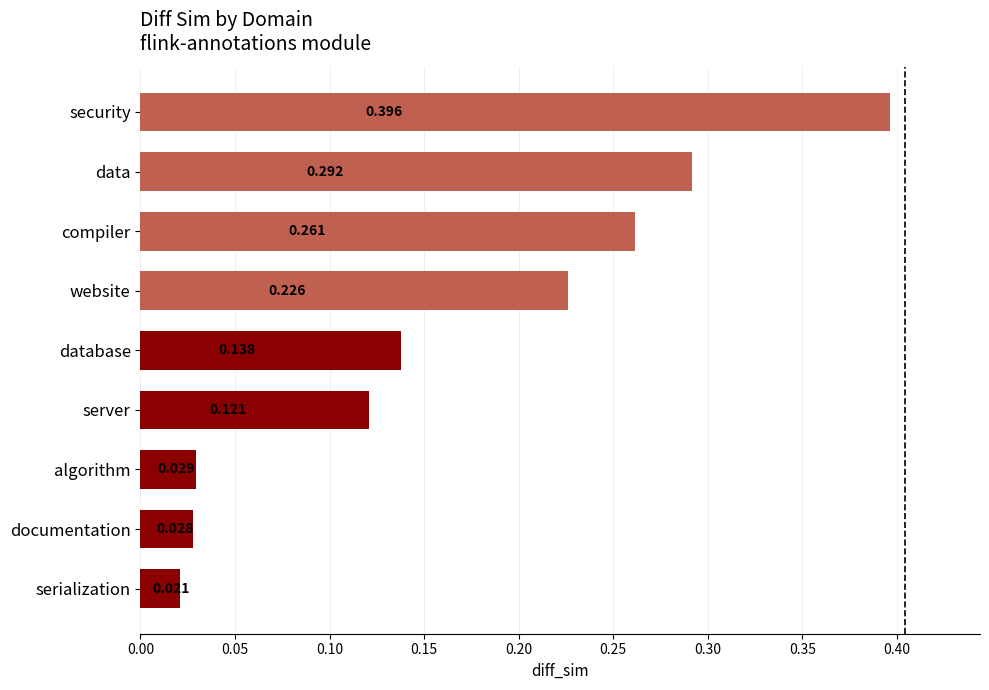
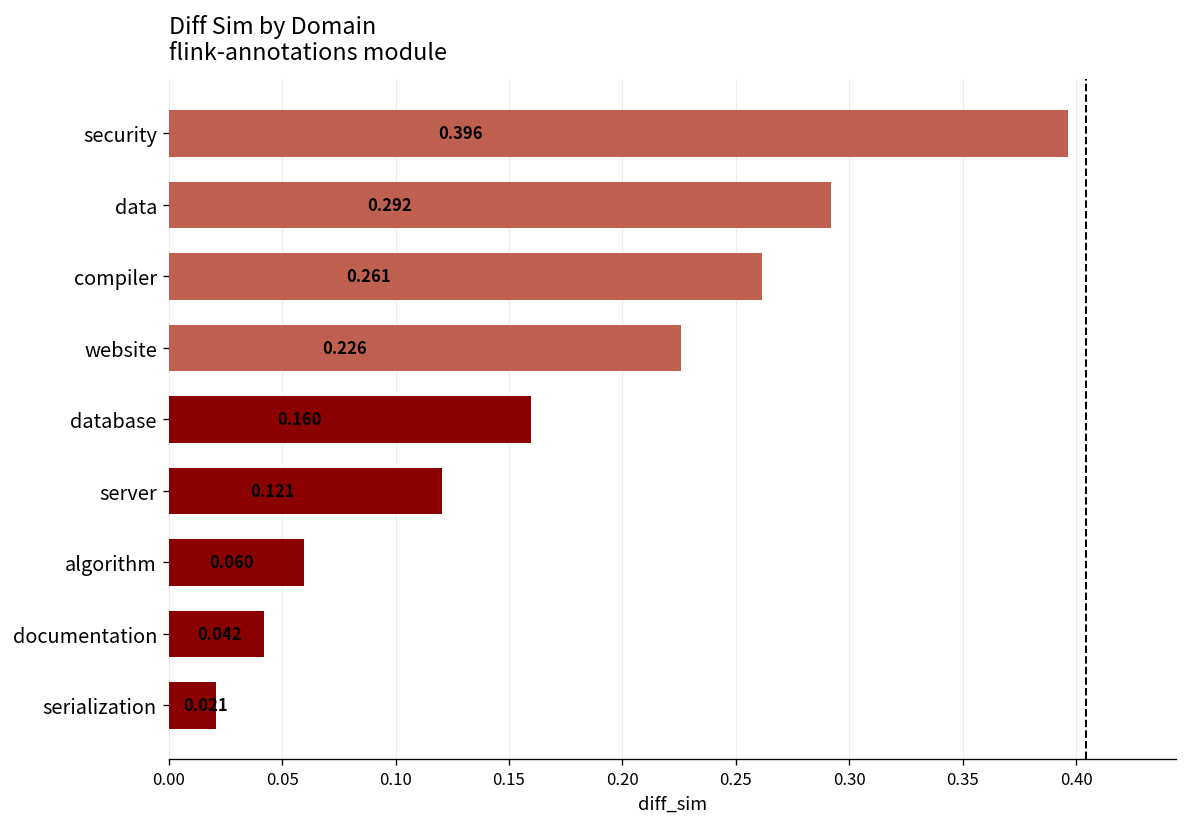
database: 0.138 -> 0.160
algorithm: 0.029 -> 0.060
documentation: 0.028 -> 0.042
